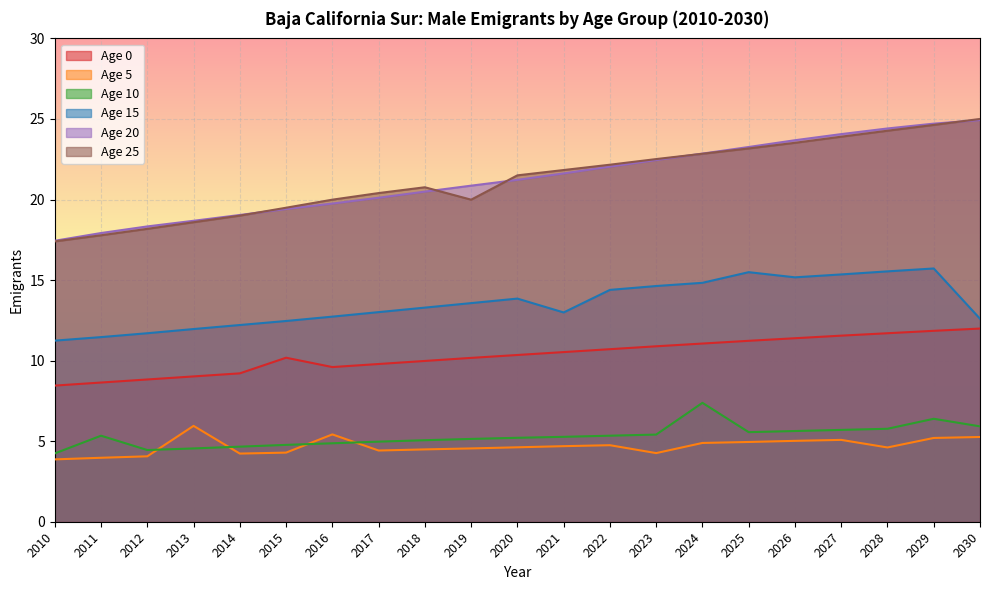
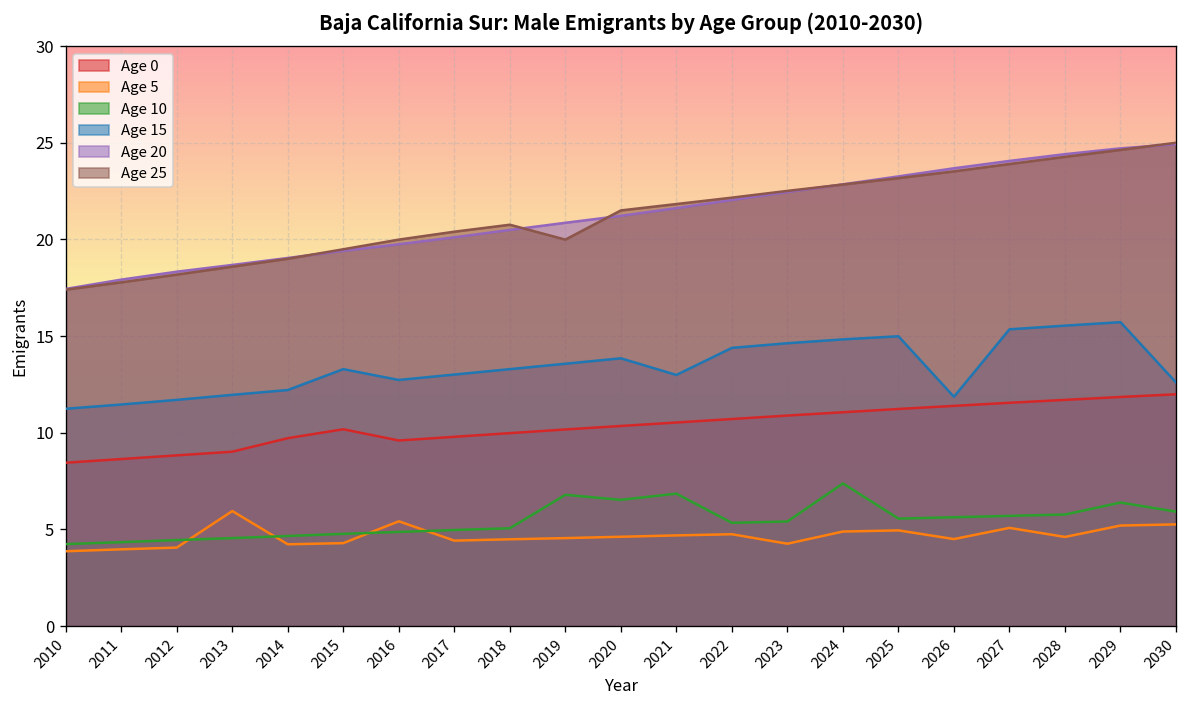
Age 10, 2011: 5.3 -> 4.3
Age 0, 2014: 9.2 -> 9.7
Age 15, 2015: 12.5 -> 13.3
Age 10, 2019: 5.1 -> 6.8
Age 10, 2020: 5.2 -> 6.5
Age 10, 2021: 5.3 -> 6.9
Age 15, 2025: 15.5 -> 15.0
Age 5, 2026: 5.0 -> 4.5
Age 15, 2026: 15.2 -> 11.9
